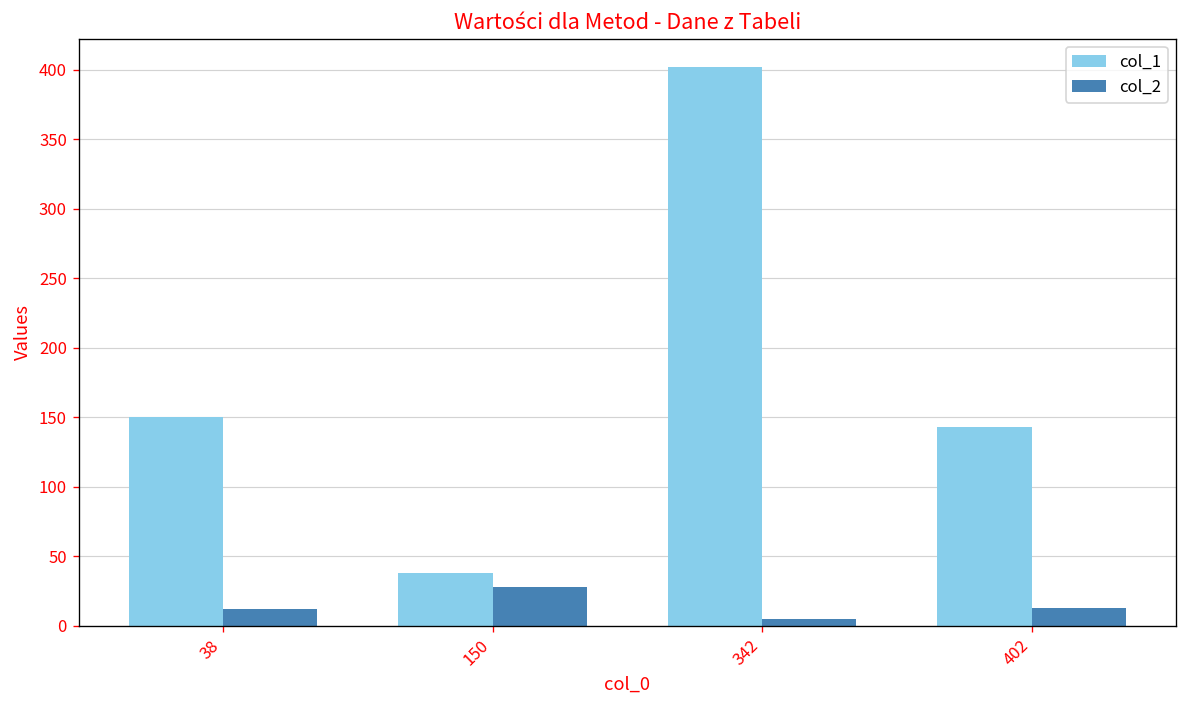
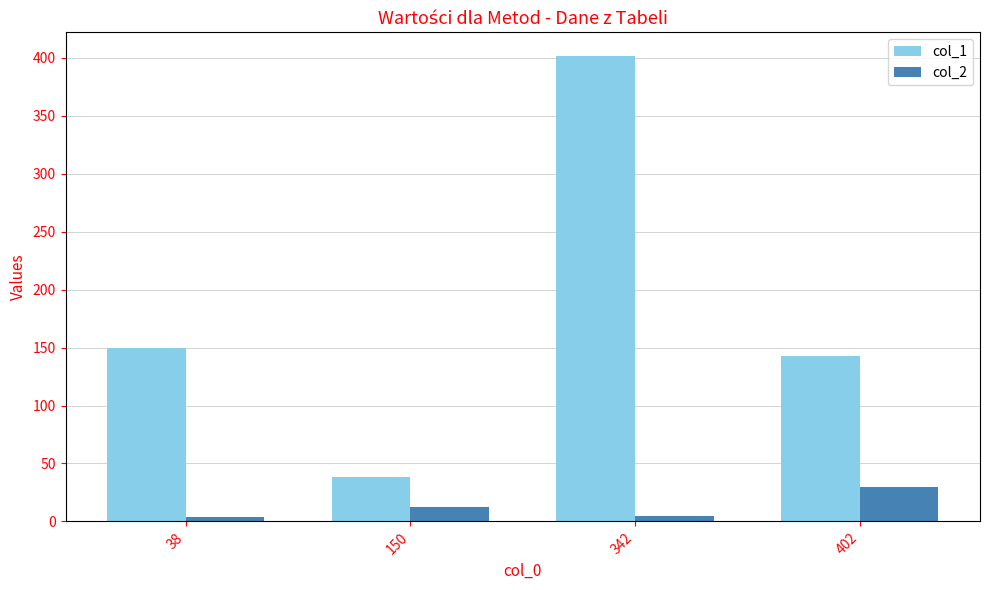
col_2, 38: 12 -> 4
col_2, 150: 28 -> 12
col_2, 402: 13 -> 30
